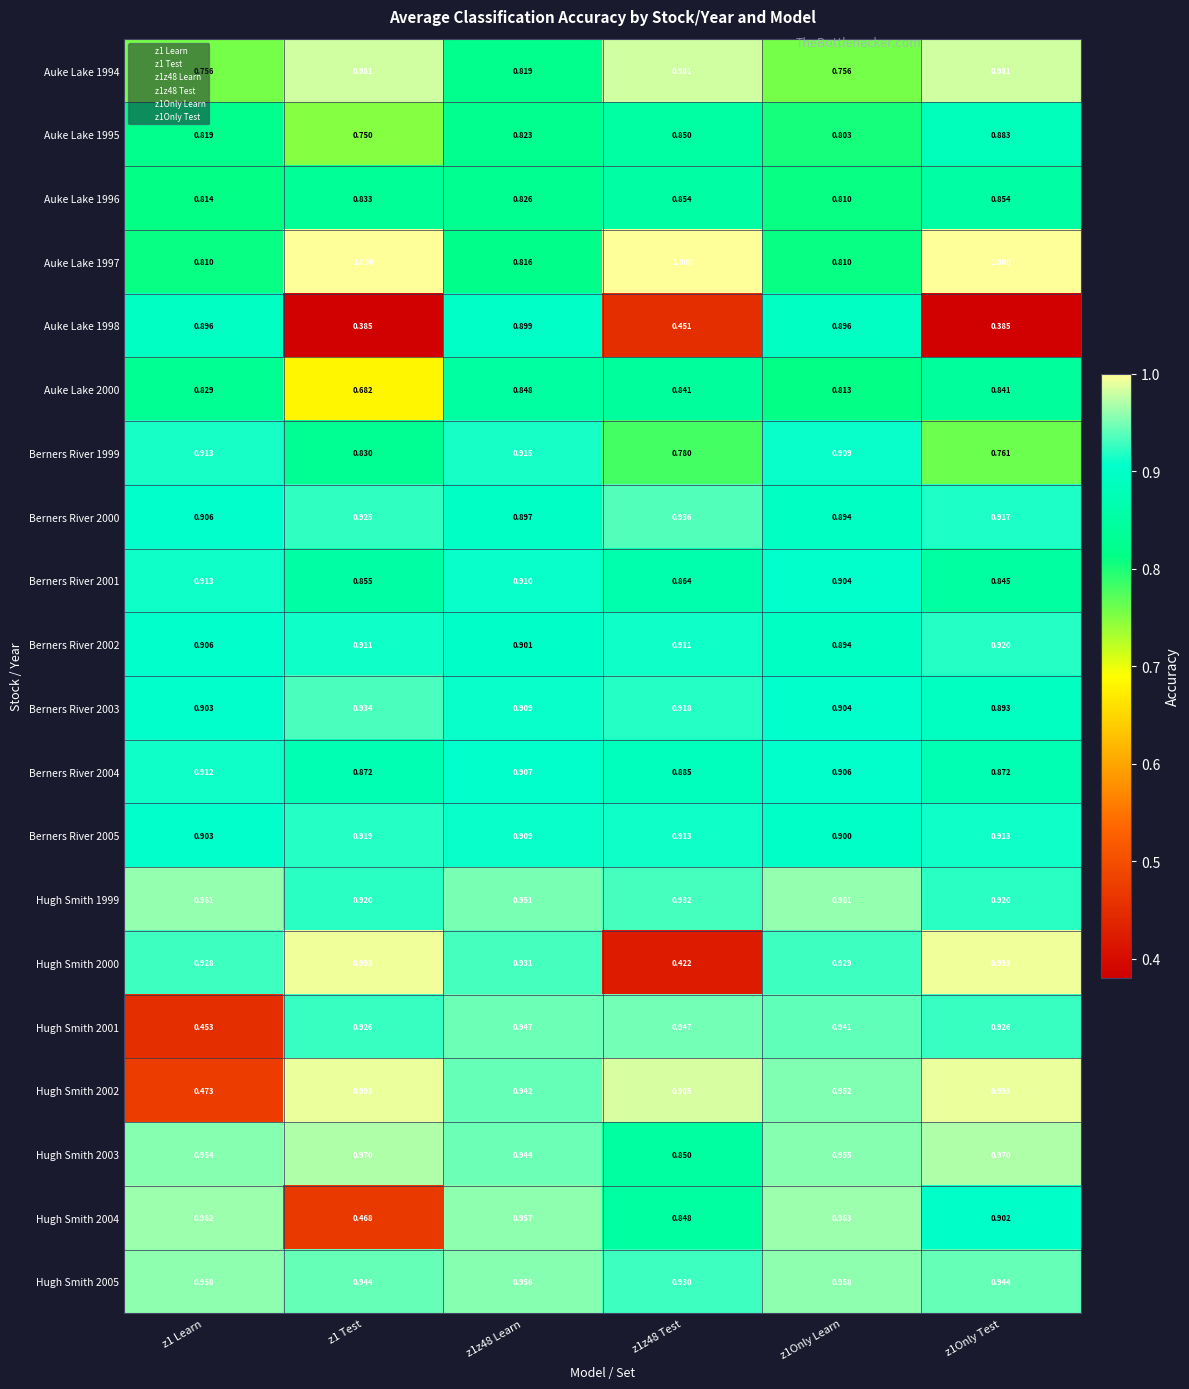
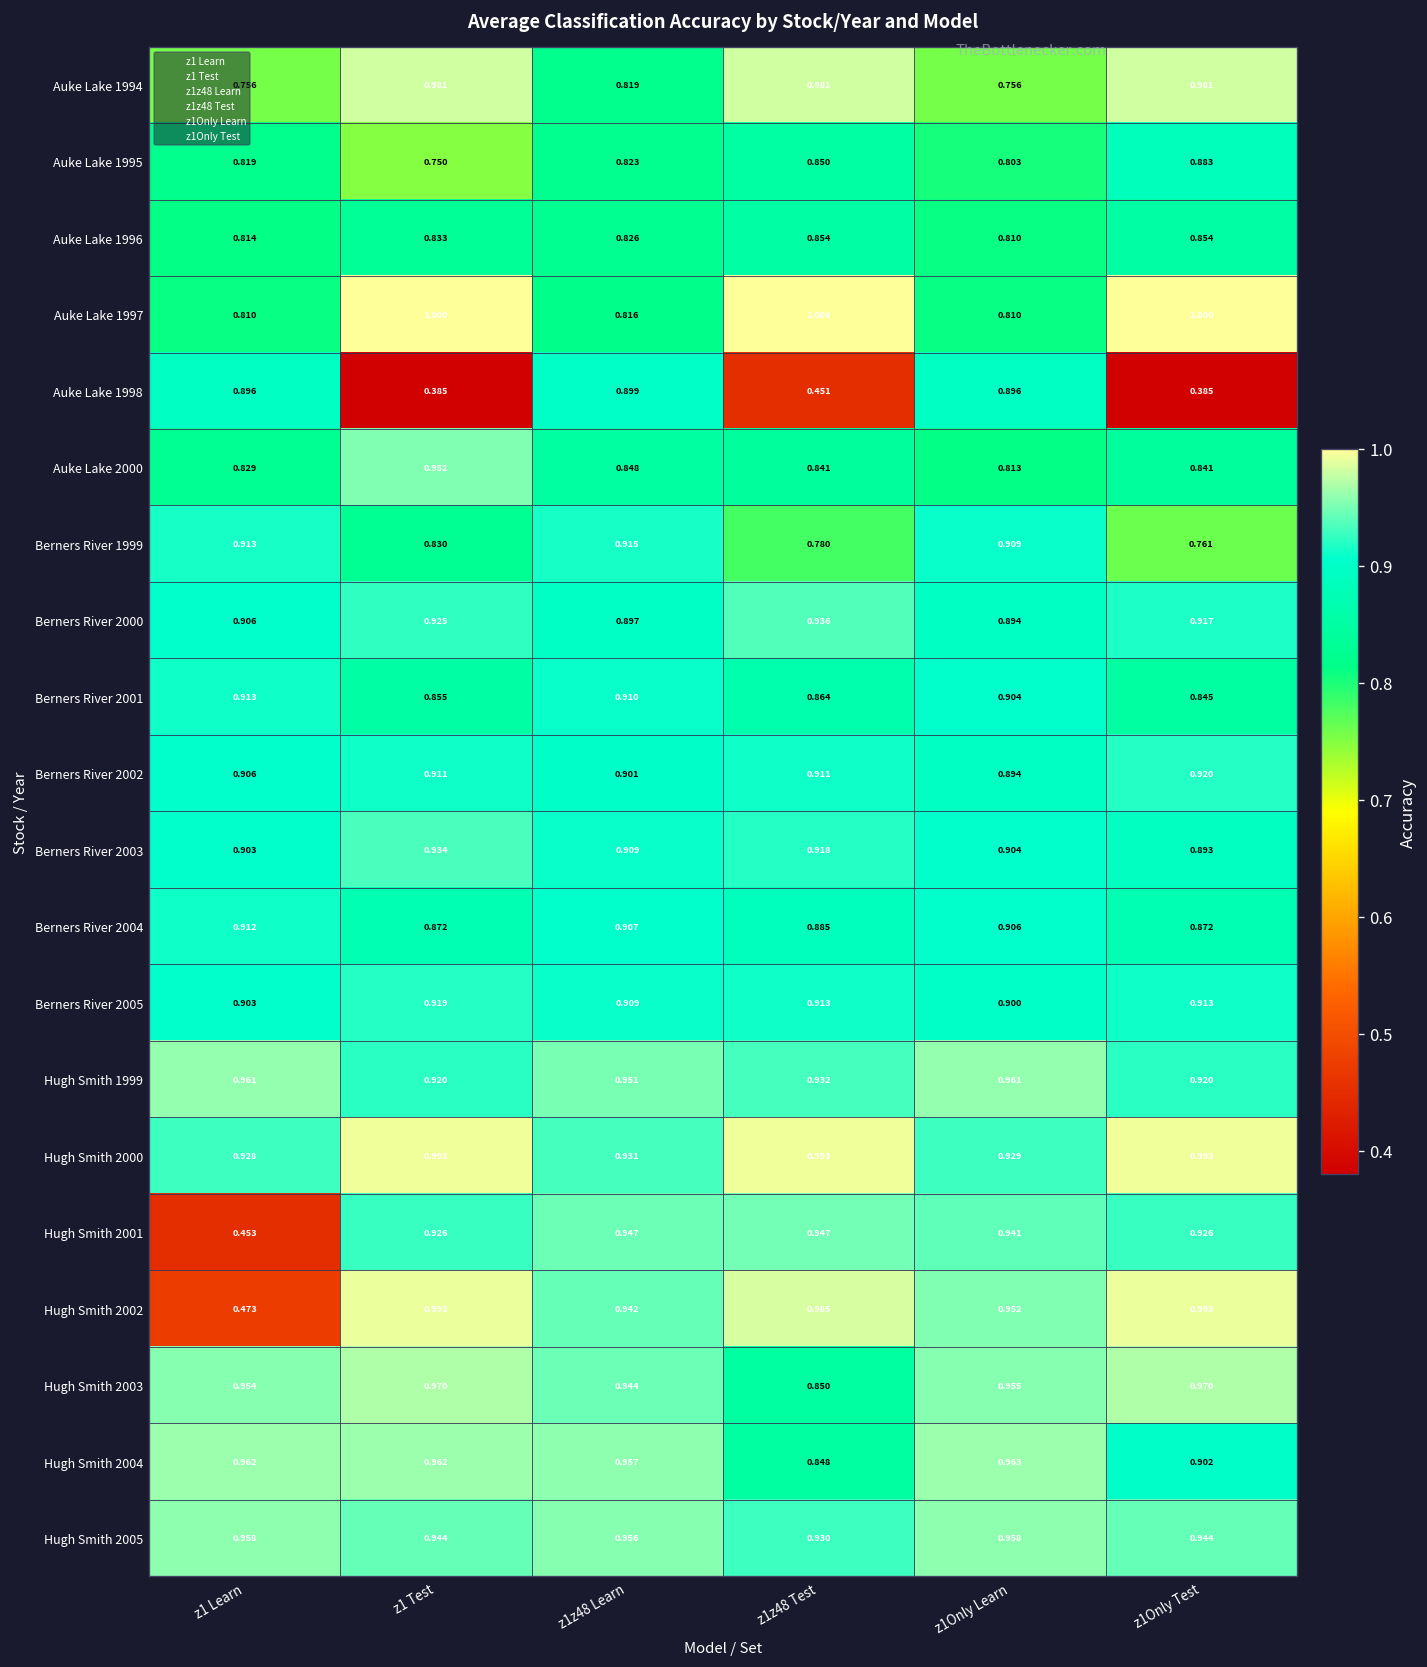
Auke Lake 2000, z1 Test: 0.682 -> 0.952
Hugh Smith 2000, z1z48 Test: 0.422 -> 0.993
Hugh Smith 2004, z1 Test: 0.468 -> 0.962
